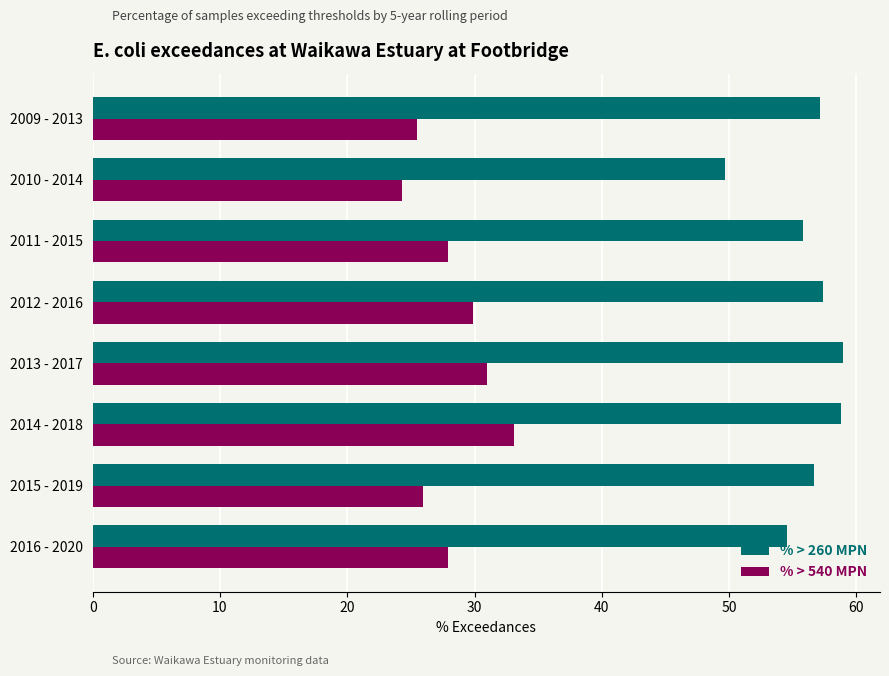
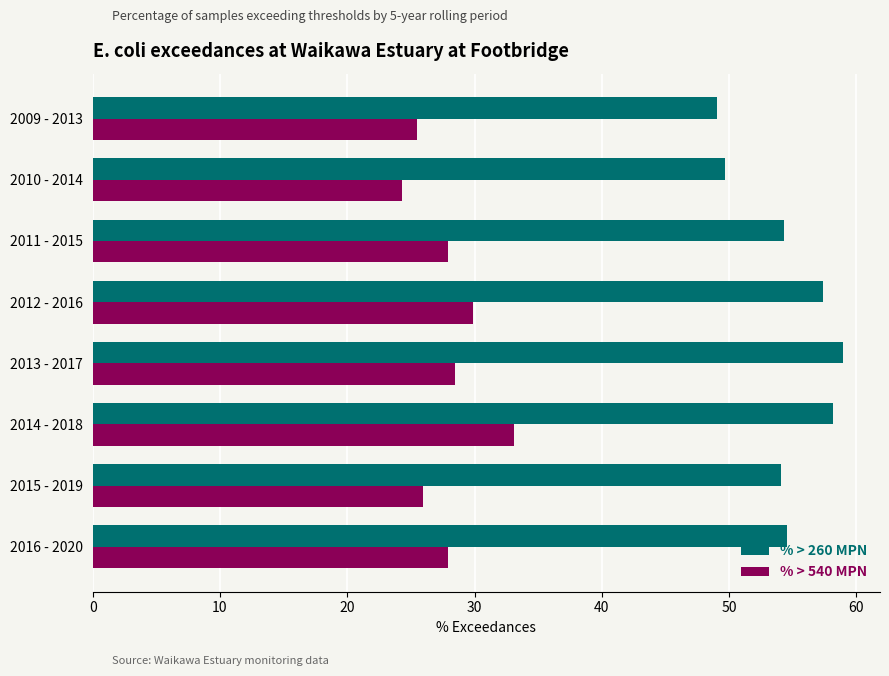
% > 260 MPN, 2009 - 2013: 57.1 -> 49.0
% > 260 MPN, 2011 - 2015: 55.8 -> 54.3
% > 540 MPN, 2013 - 2017: 31.0 -> 28.5
% > 260 MPN, 2014 - 2018: 58.8 -> 58.1
% > 260 MPN, 2015 - 2019: 56.7 -> 54.1
